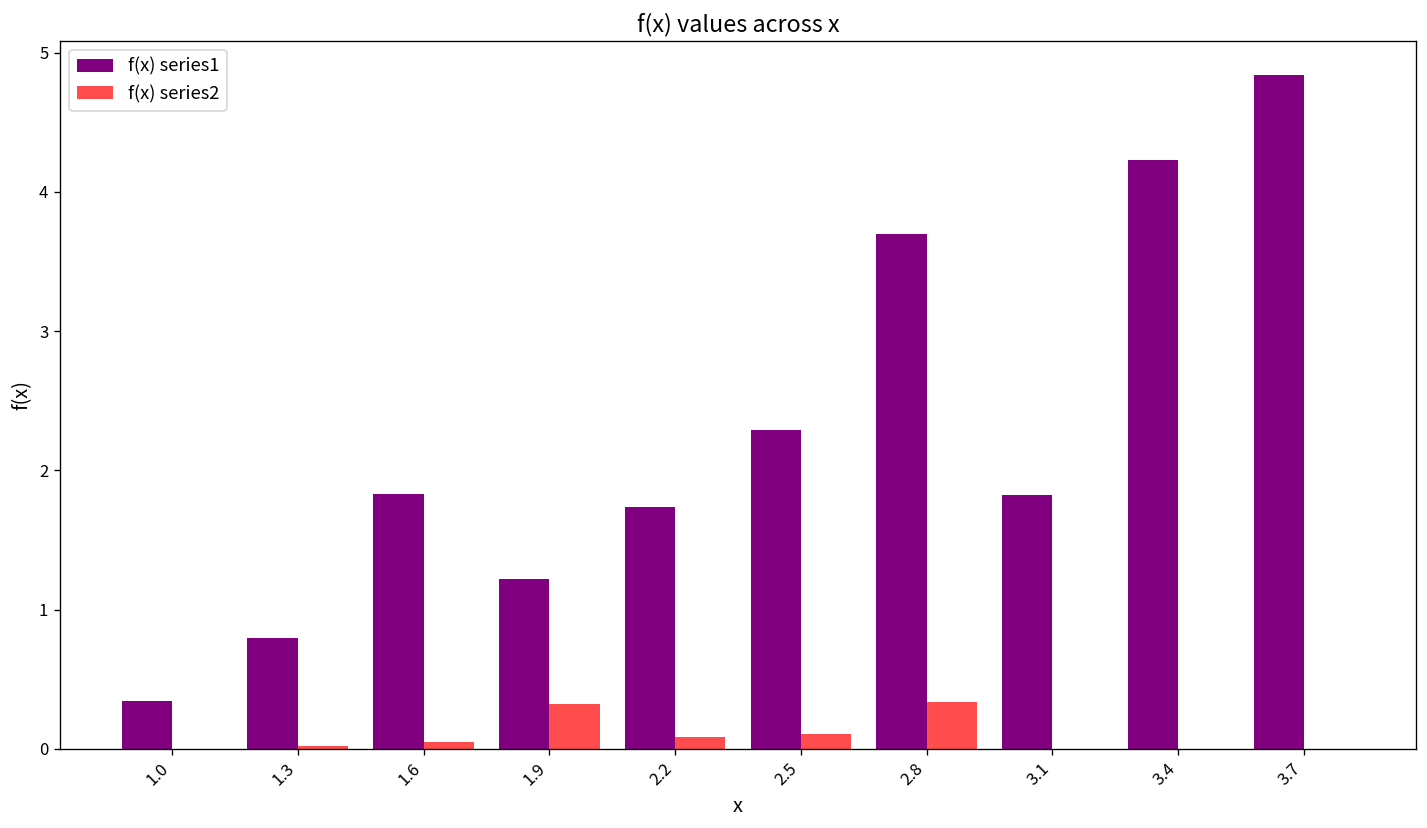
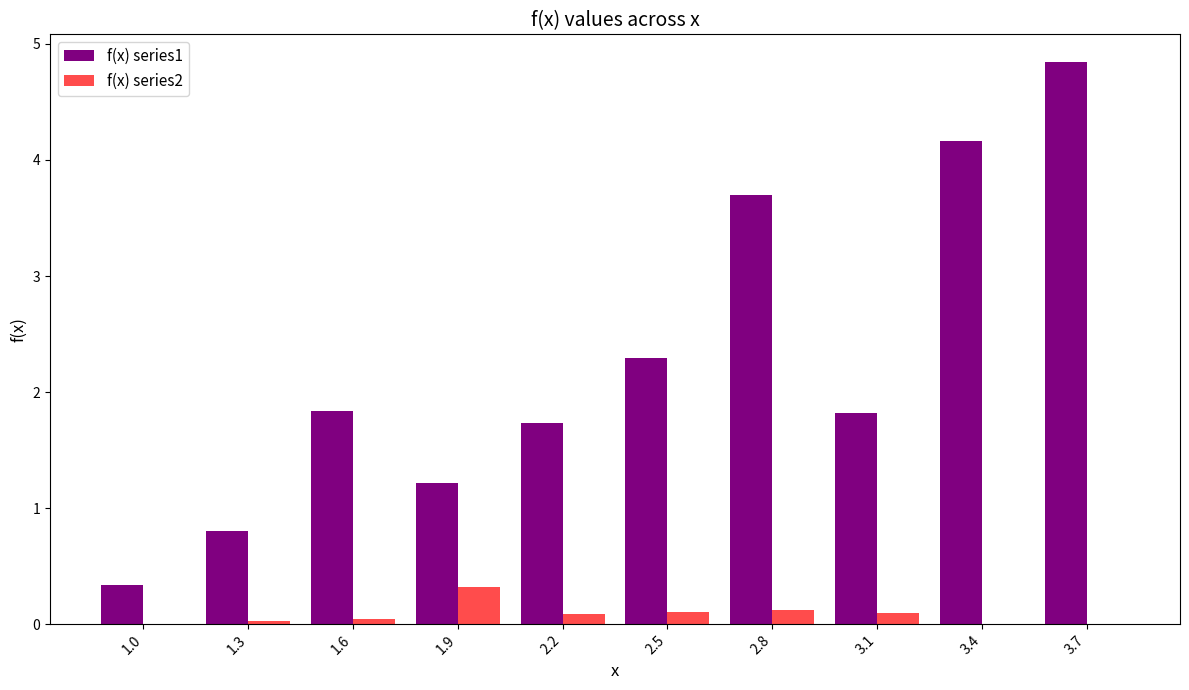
f(x) series2, 2.8: 0.34 -> 0.12
f(x) series2, 3.1: 0.0 -> 0.1
f(x) series1, 3.4: 4.23 -> 4.16
